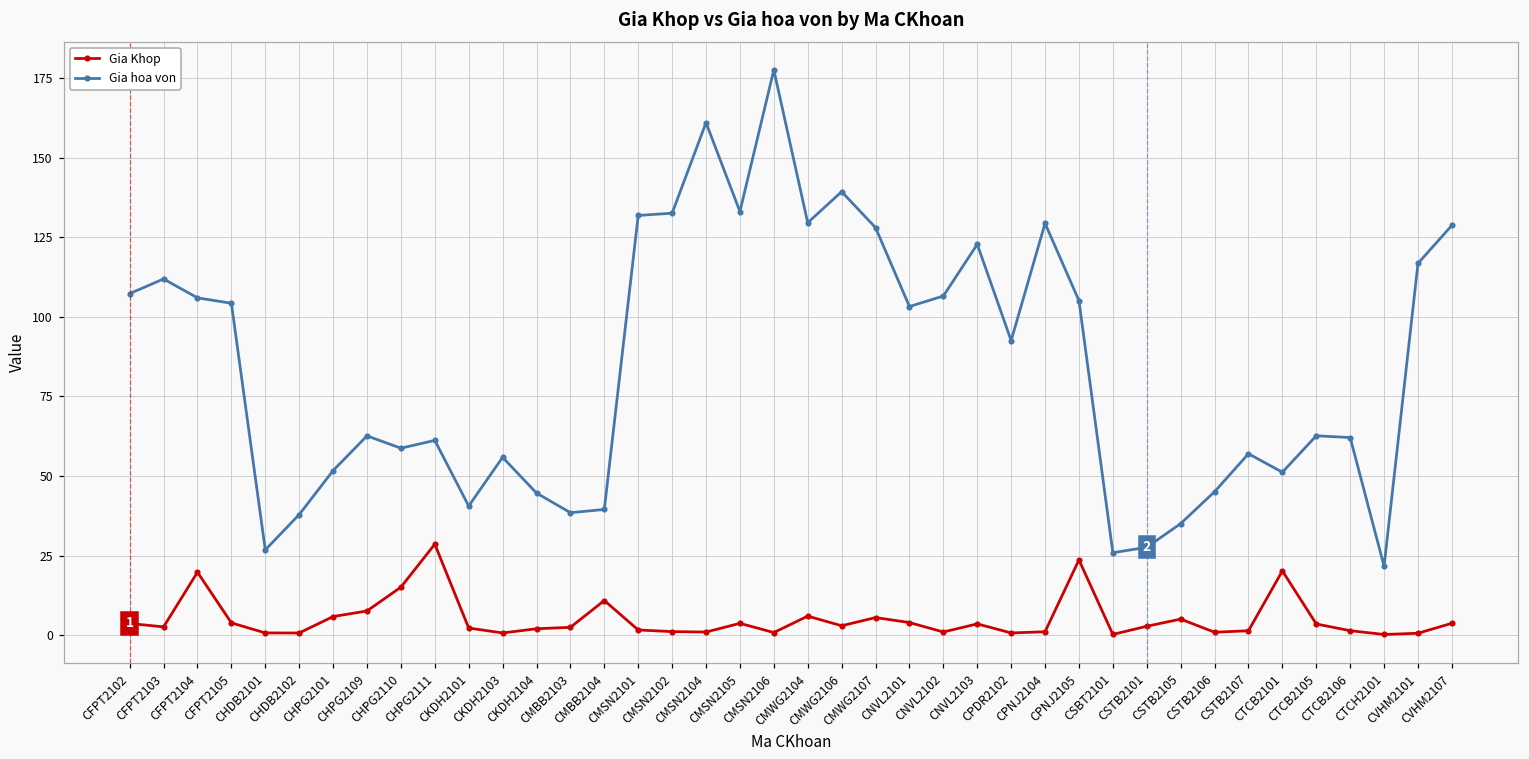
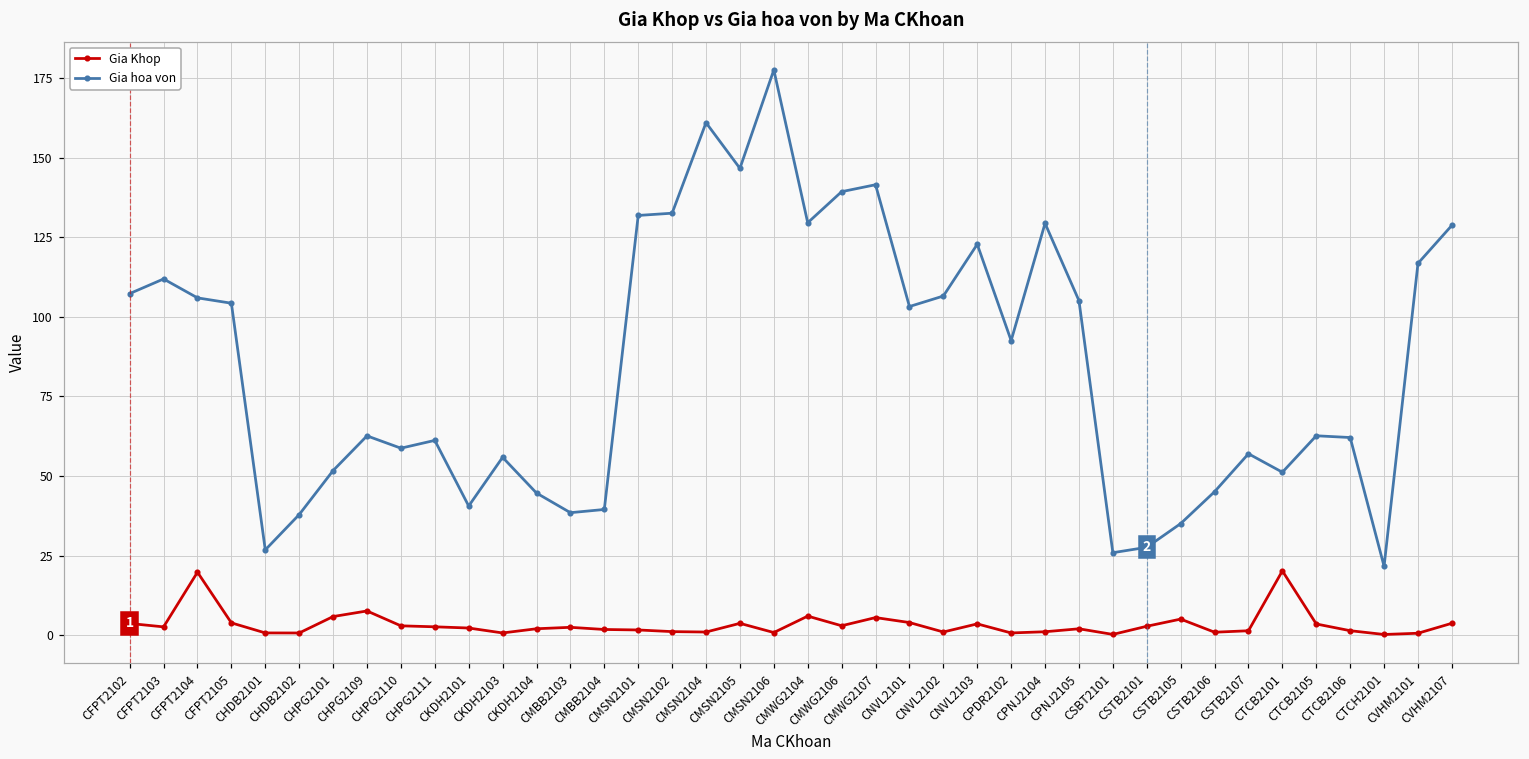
Gia Khop, CHPG2110: 15 -> 3
Gia Khop, CHPG2111: 29 -> 3
Gia Khop, CMBB2104: 11 -> 2
Gia hoa von, CMSN2105: 133 -> 147
Gia hoa von, CMWG2107: 128 -> 142
Gia Khop, CPNJ2105: 24 -> 2
